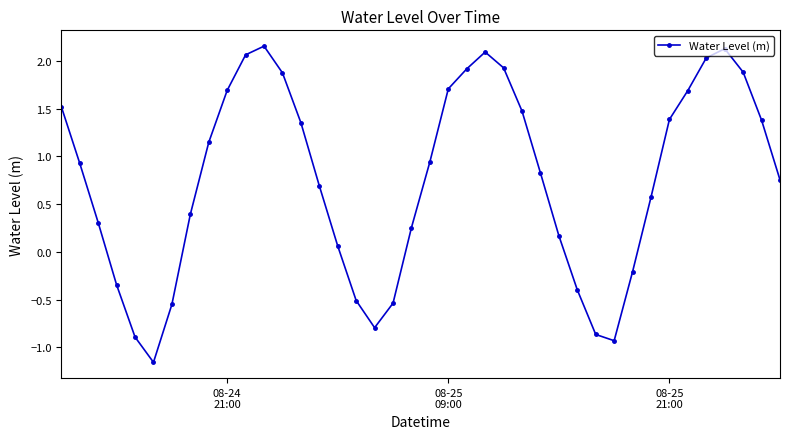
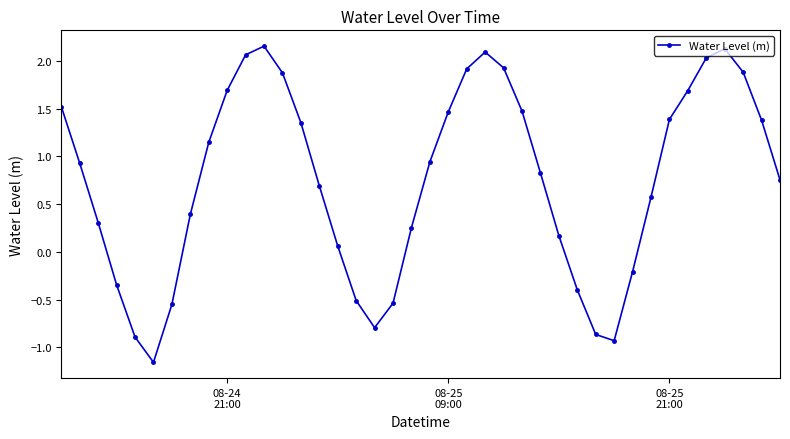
08-25 09:00: 1.7 -> 1.5
